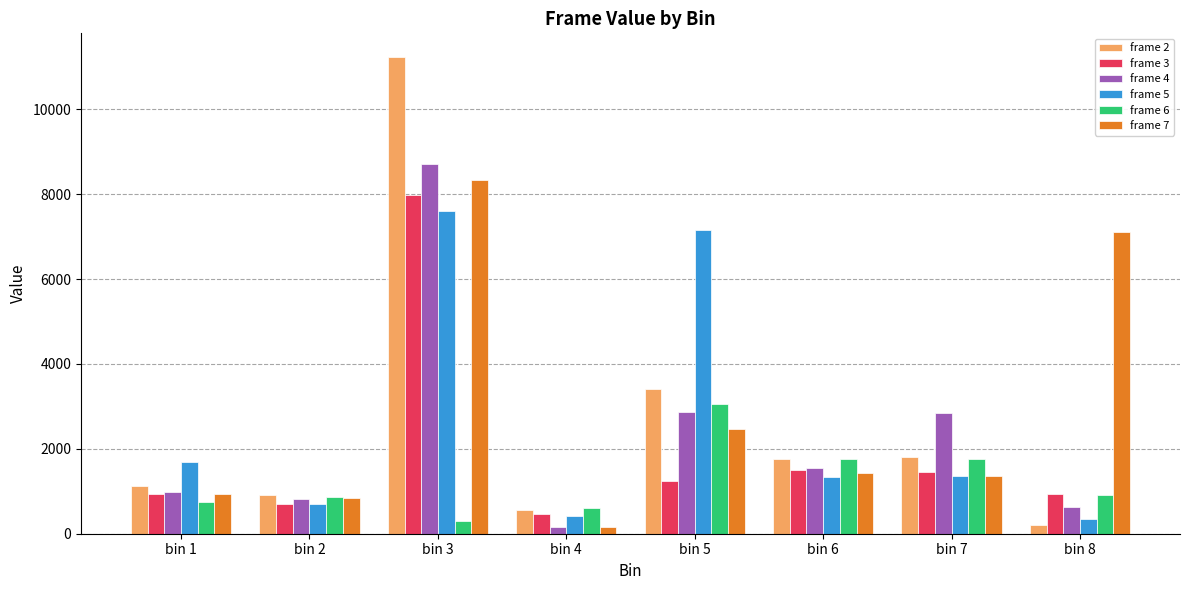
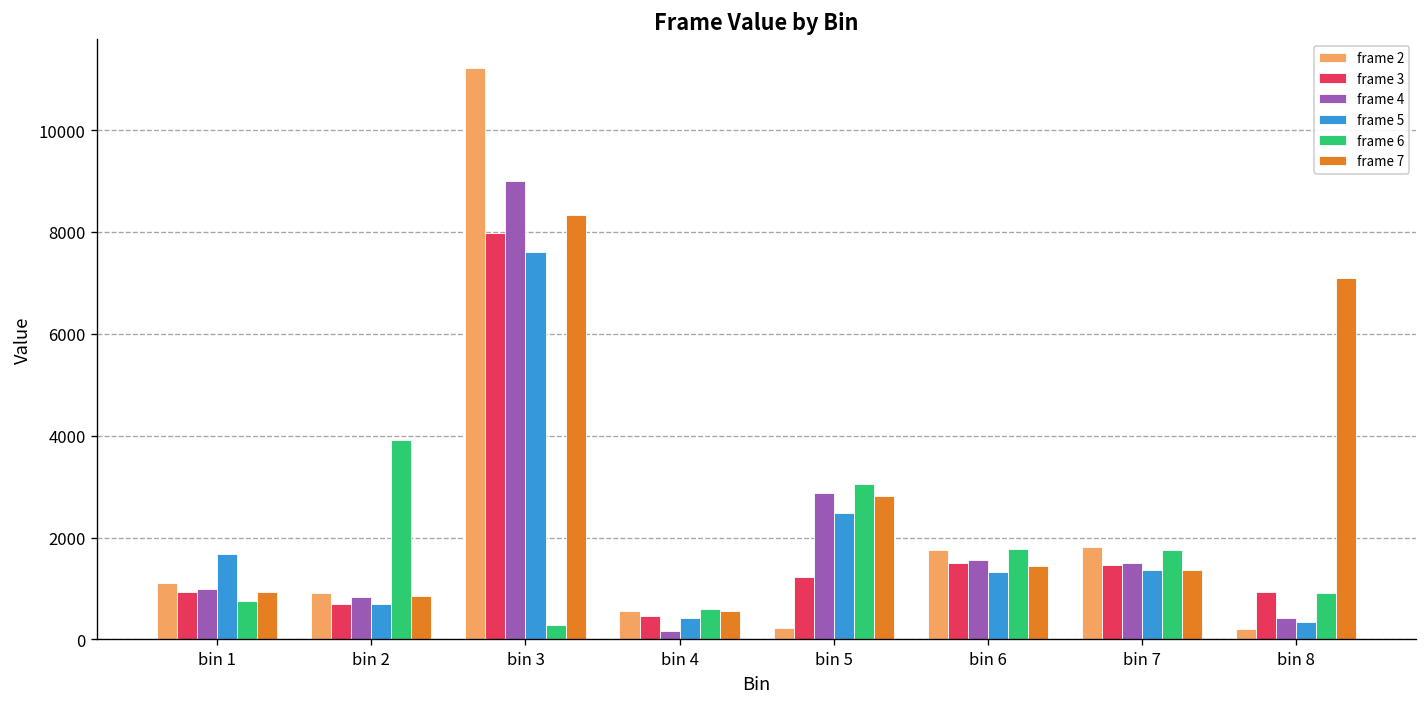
frame 6, bin 2: 900 -> 3900
frame 4, bin 3: 8700 -> 9000
frame 7, bin 4: 200 -> 600
frame 2, bin 5: 3400 -> 200
frame 5, bin 5: 7100 -> 2500
frame 7, bin 5: 2500 -> 2800
frame 4, bin 7: 2800 -> 1500
frame 4, bin 8: 600 -> 400
